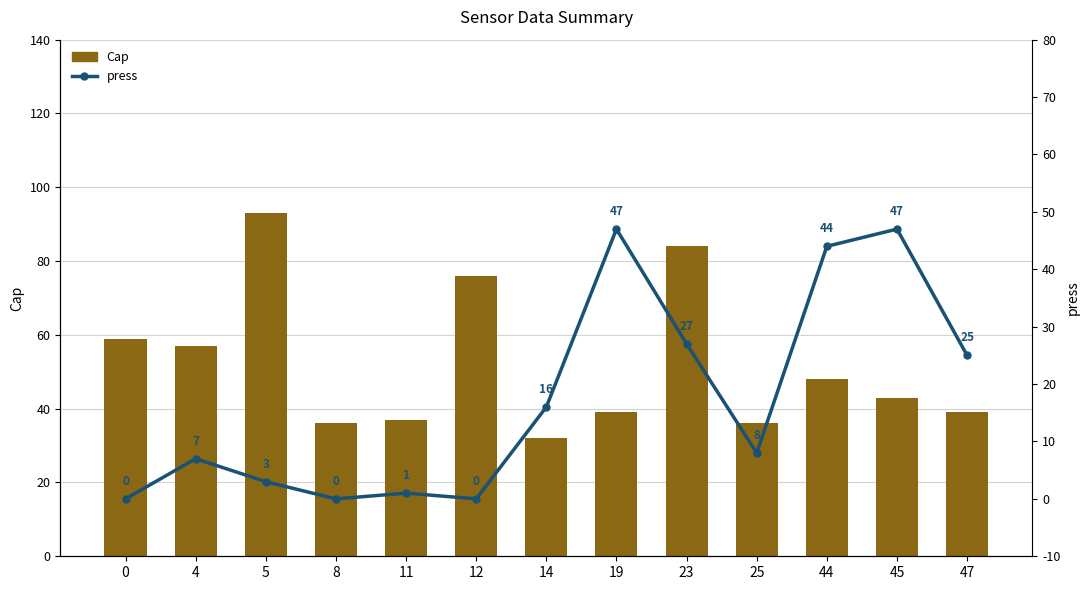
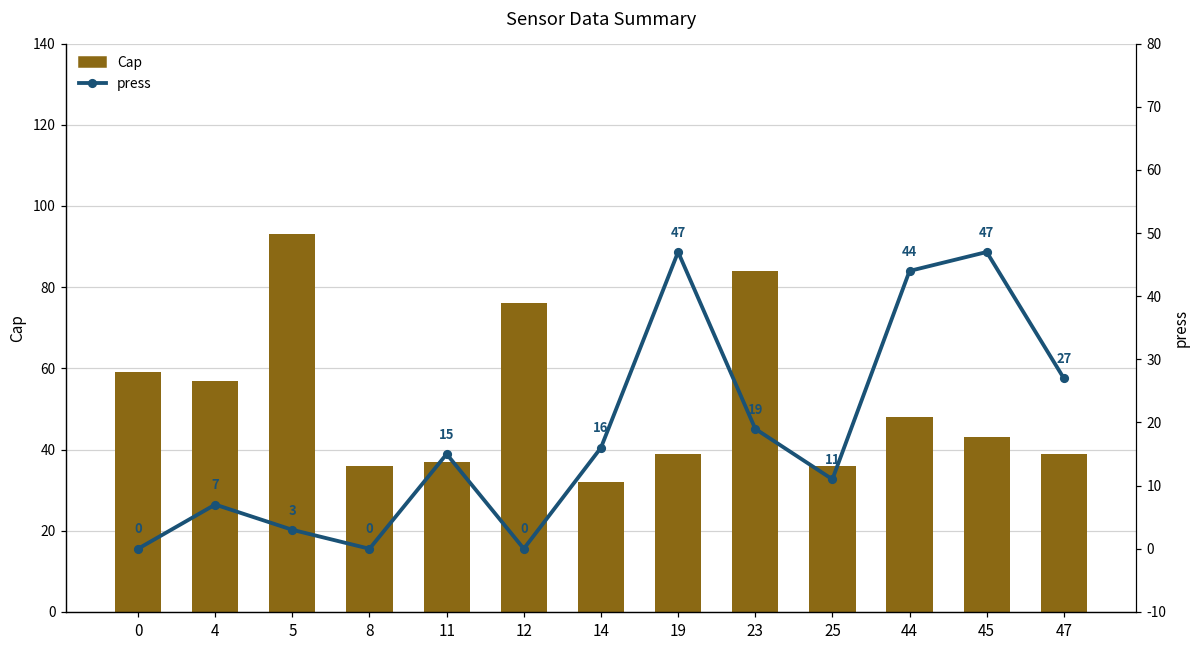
press, 11: 1 -> 15
press, 23: 27 -> 19
press, 25: 8 -> 11
press, 47: 25 -> 27
